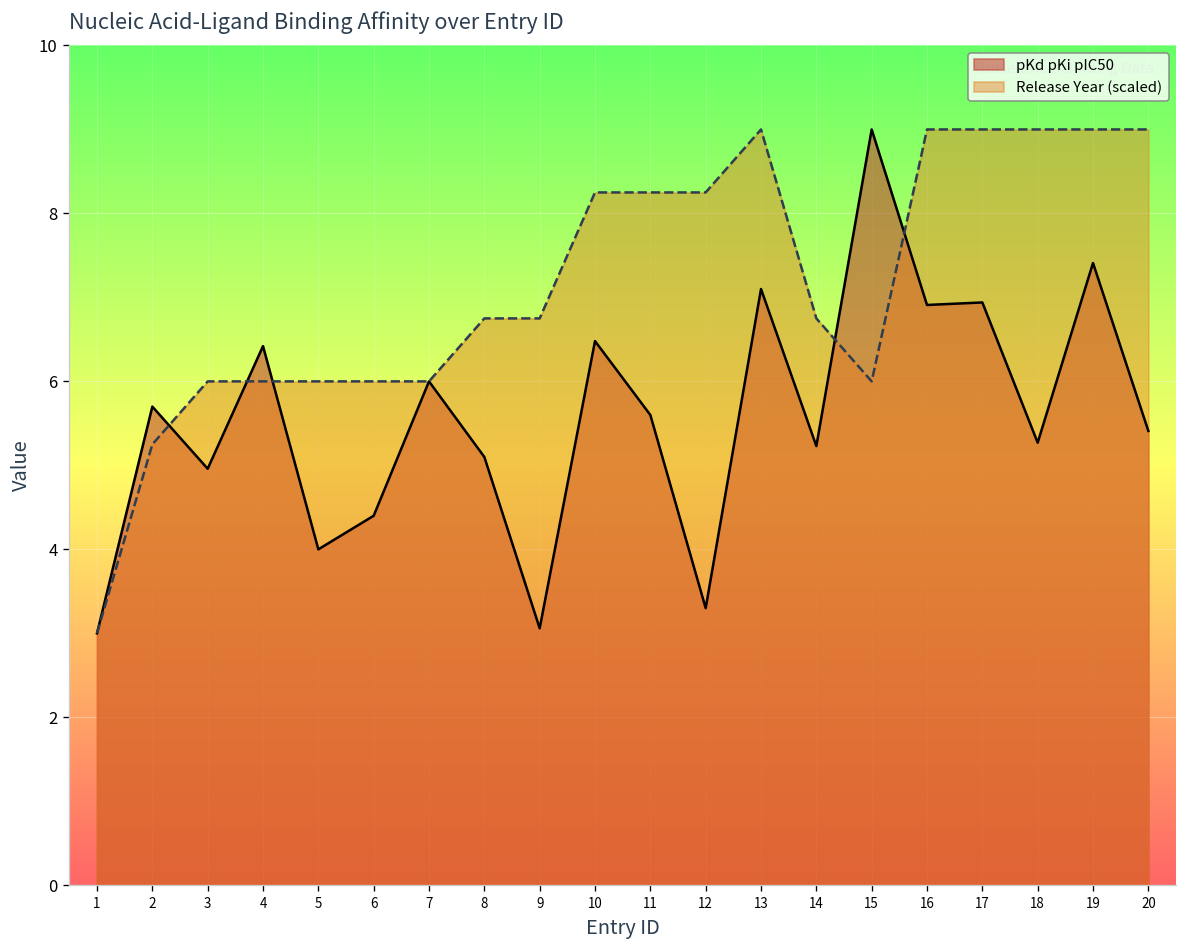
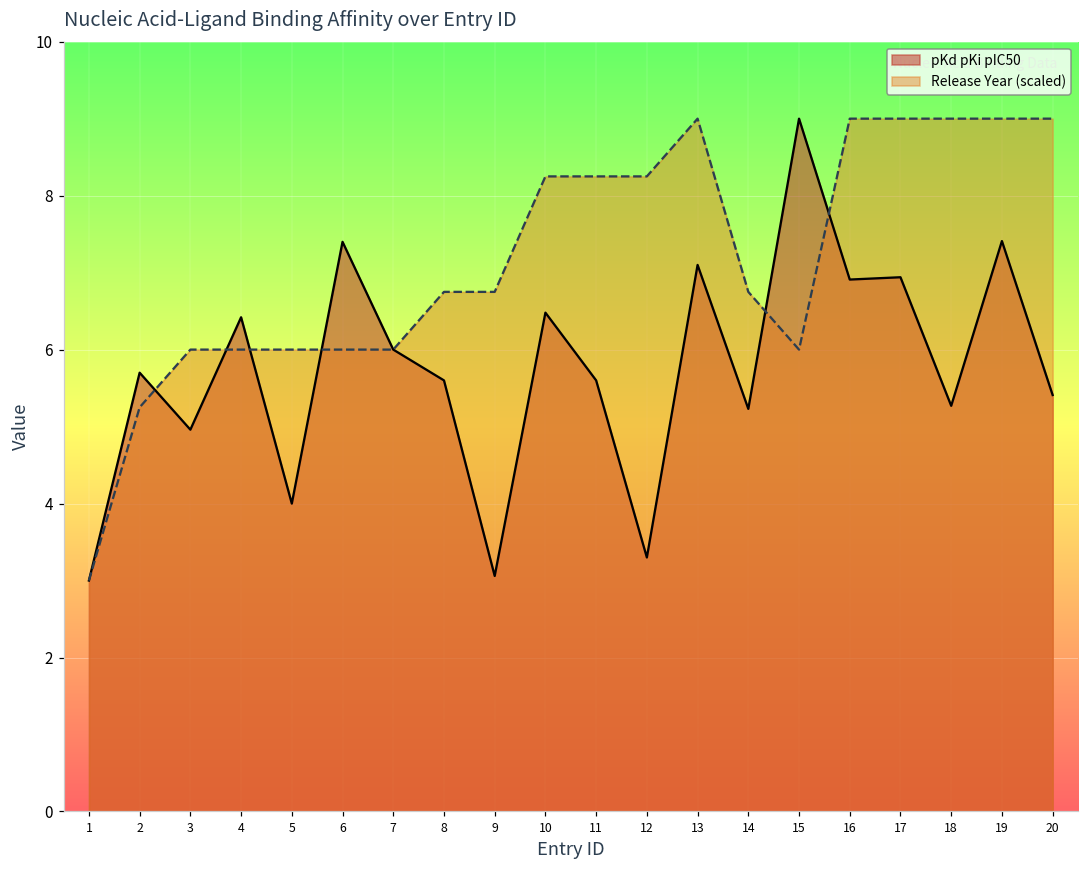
pKd pKi pIC50, 6: 4.4 -> 7.4
pKd pKi pIC50, 8: 5.1 -> 5.6
